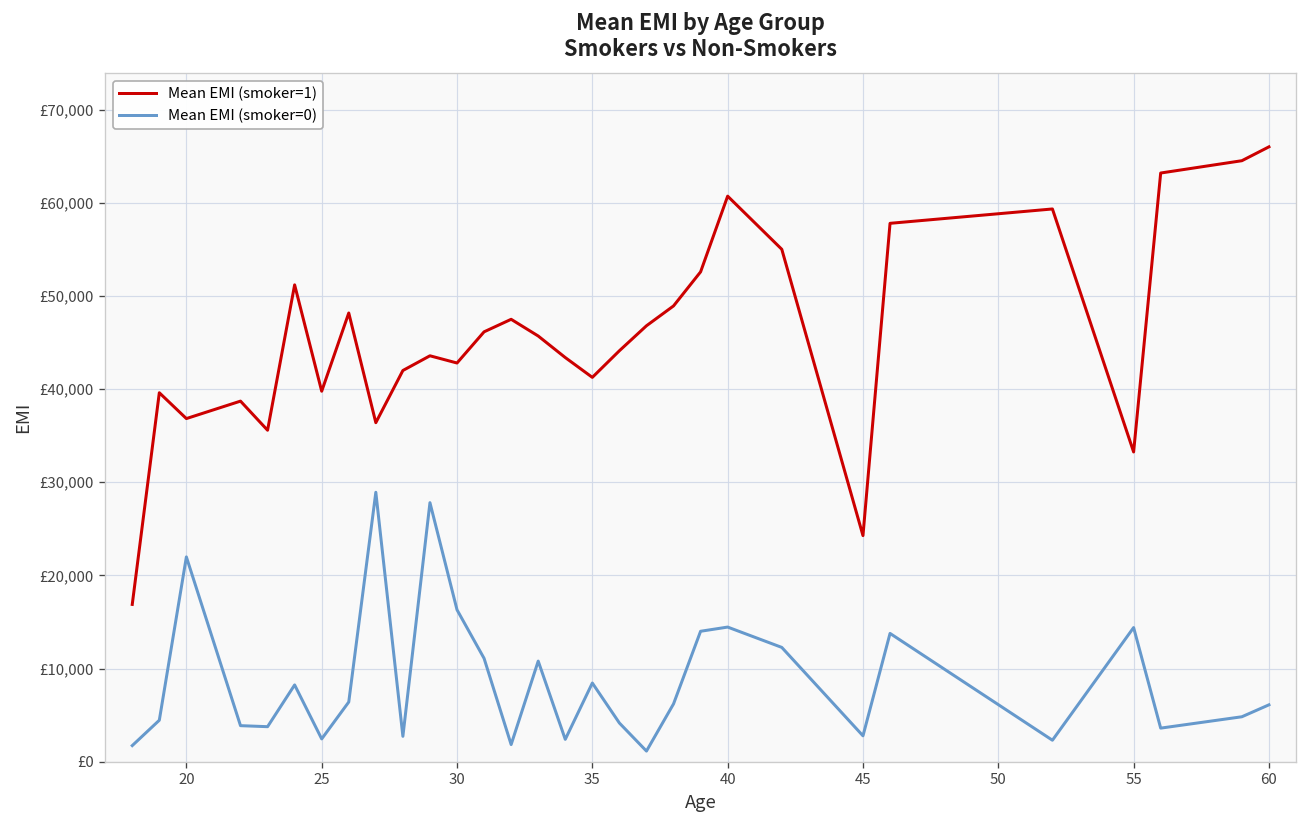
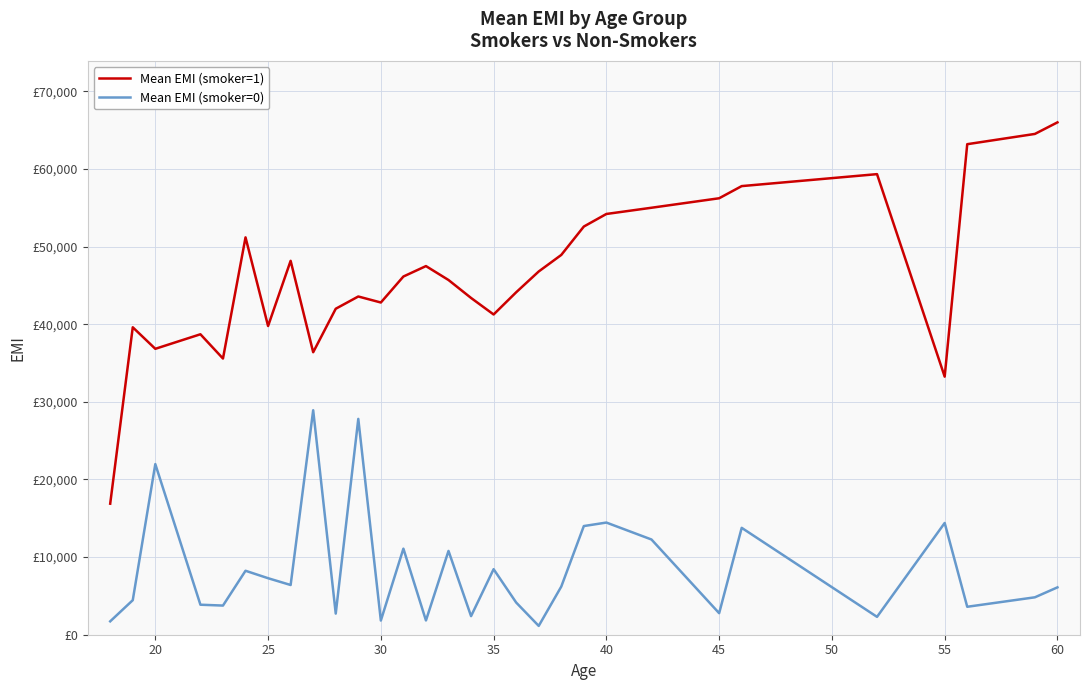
Mean EMI (smoker=0), 25: £2,000 -> £7,000
Mean EMI (smoker=0), 30: £16,000 -> £2,000
Mean EMI (smoker=1), 40: £61,000 -> £54,000
Mean EMI (smoker=1), 45: £24,000 -> £56,000
